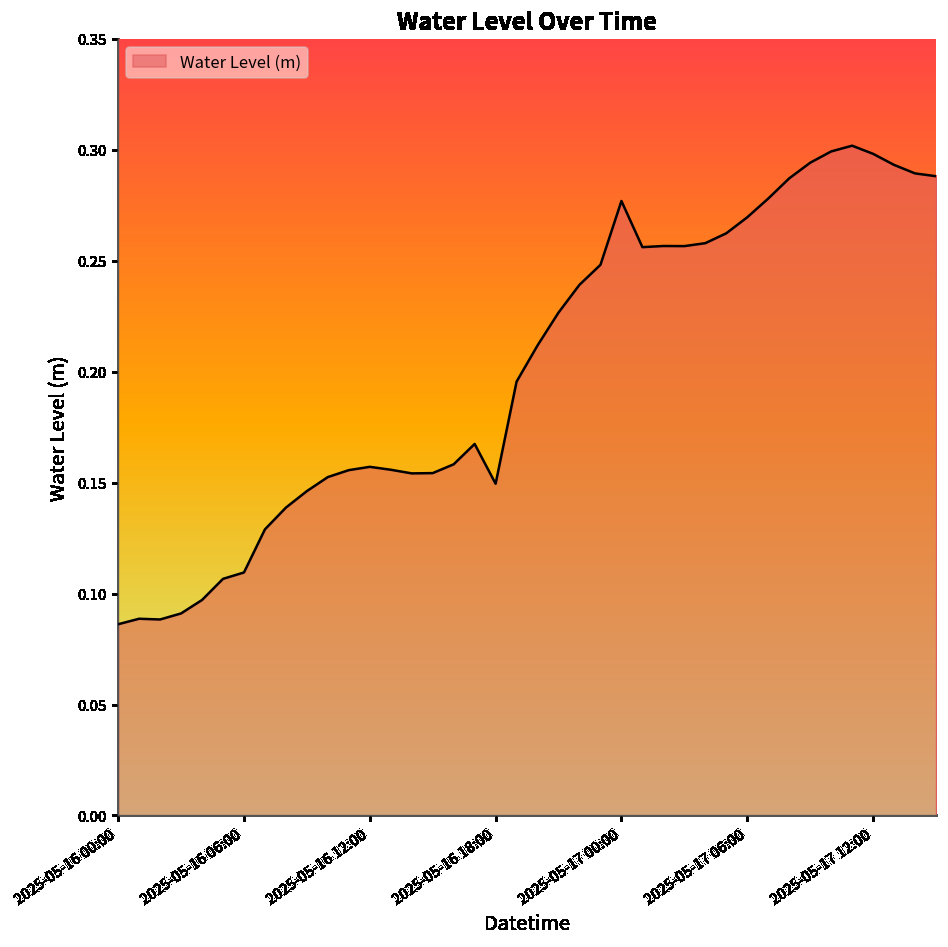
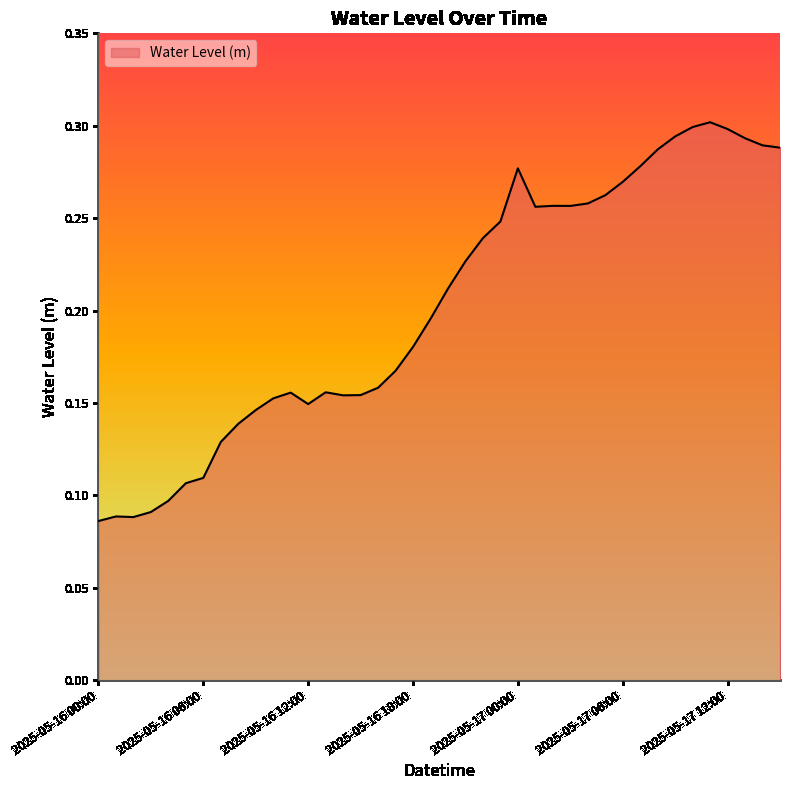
2025-05-16 12:00: 0.157 -> 0.149
2025-05-16 18:00: 0.150 -> 0.180
